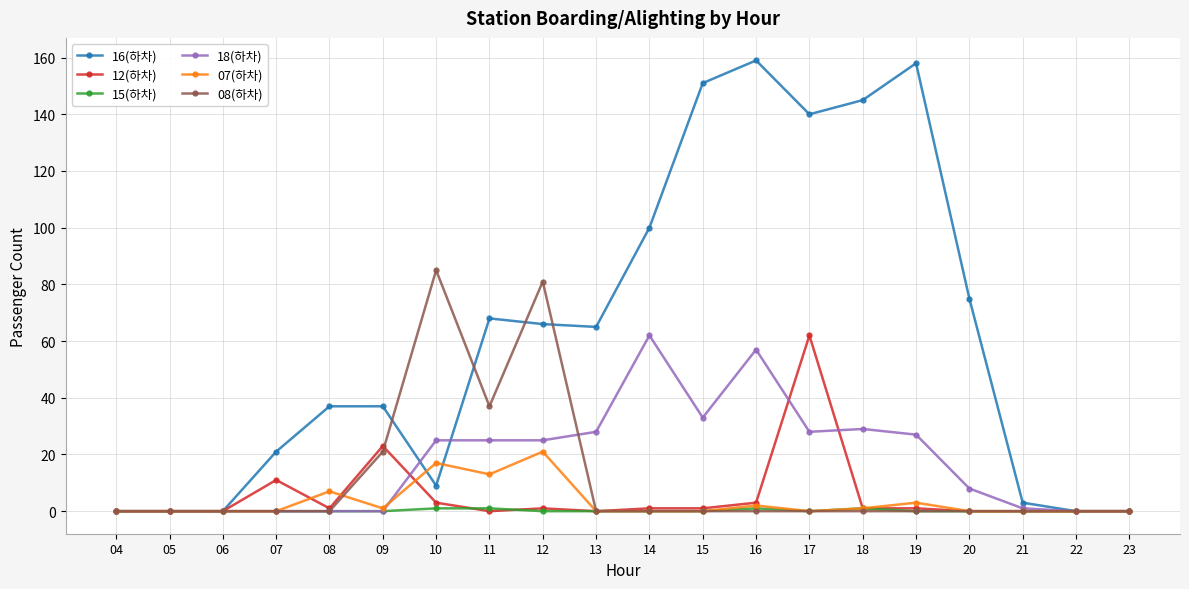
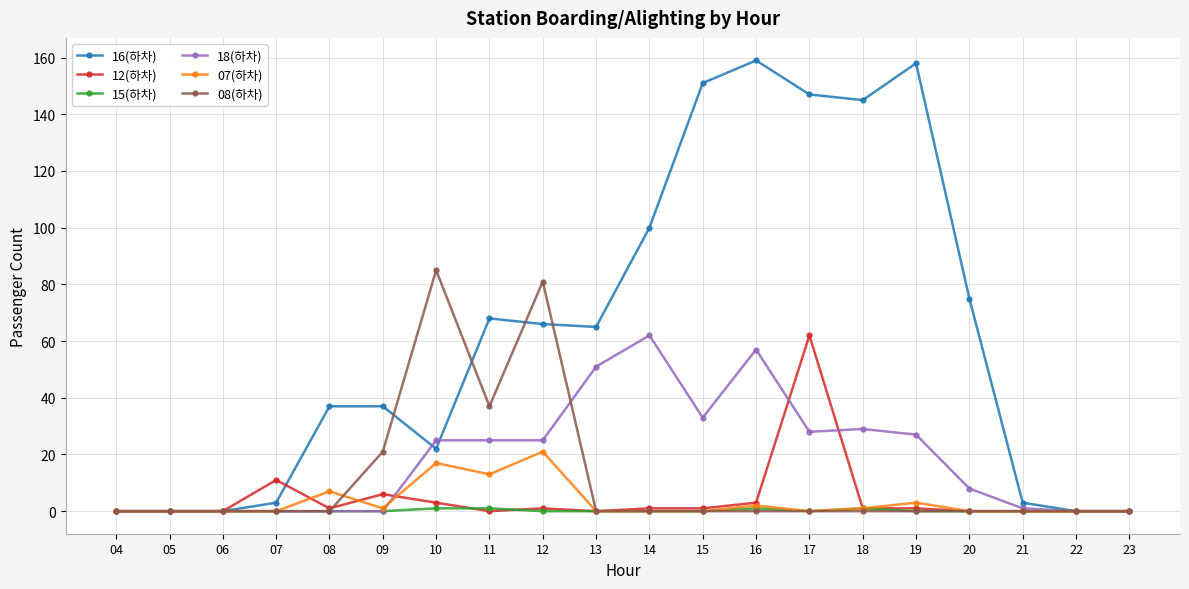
16(하차), 07: 21 -> 3
12(하차), 09: 23 -> 6
16(하차), 10: 9 -> 22
18(하차), 13: 28 -> 51
16(하차), 17: 140 -> 147
